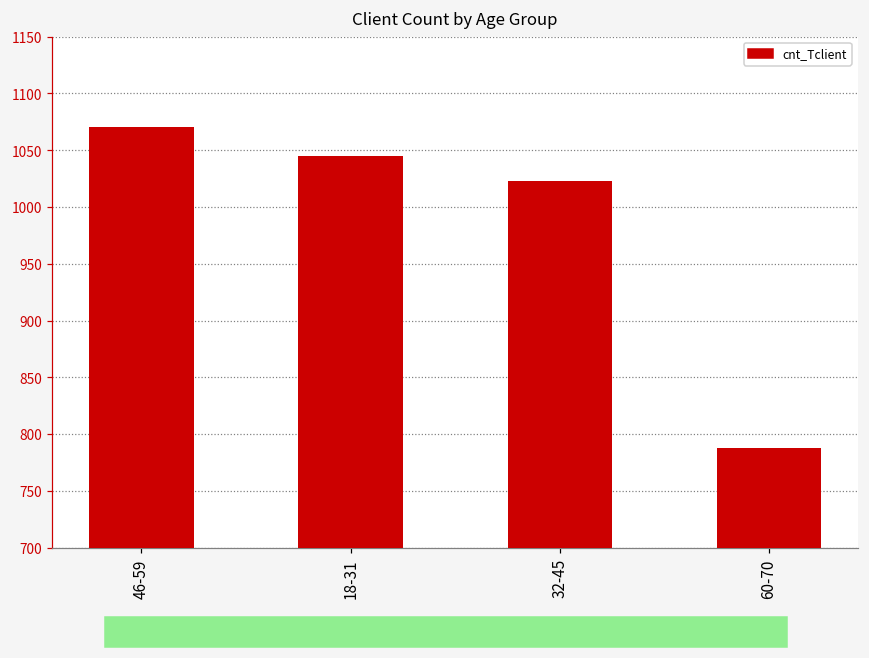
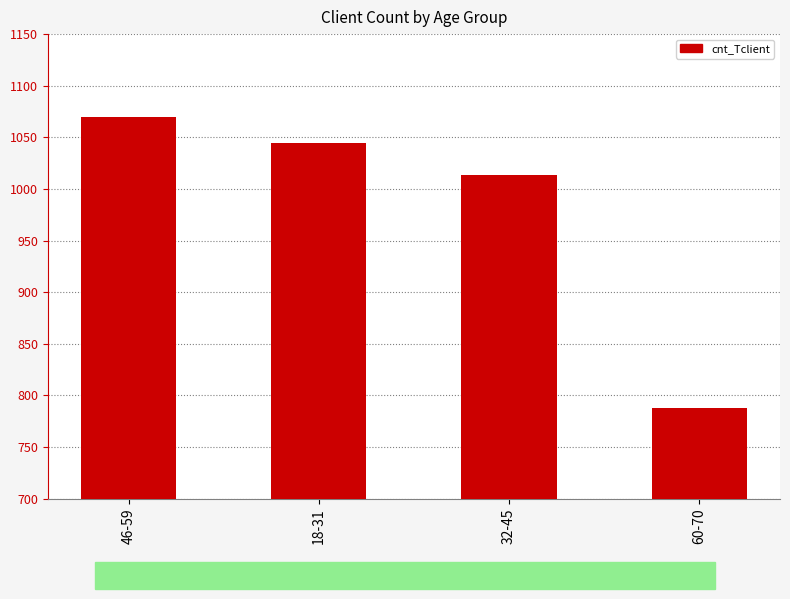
32-45: 1023 -> 1014
